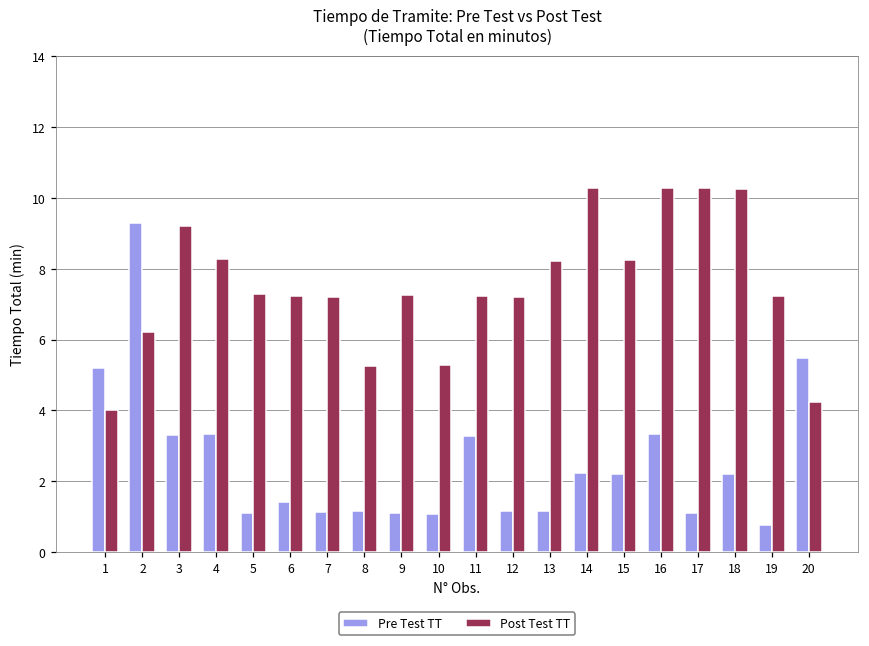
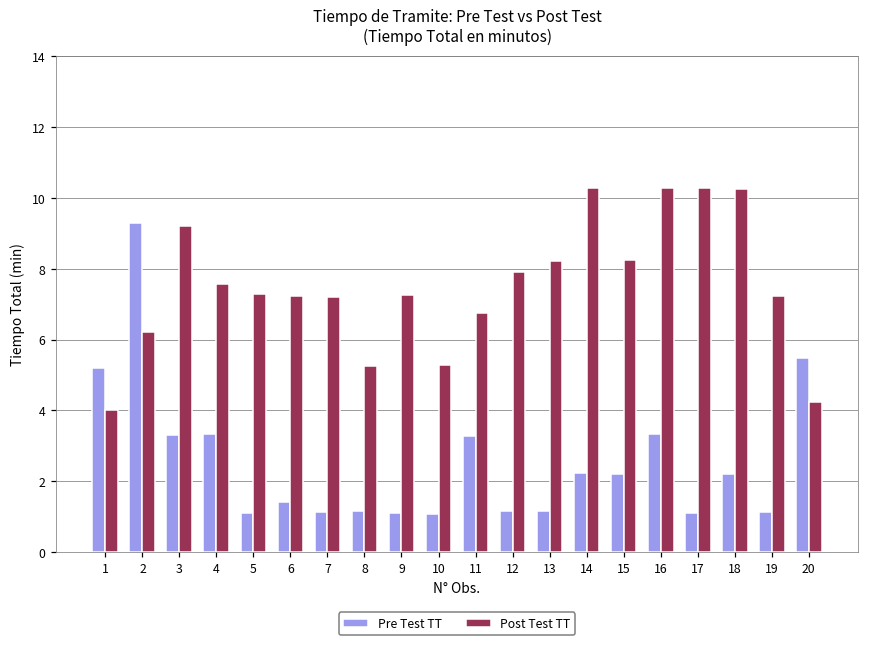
Post Test TT, 4: 8.3 -> 7.6
Post Test TT, 11: 7.2 -> 6.7
Post Test TT, 12: 7.2 -> 7.9
Pre Test TT, 19: 0.8 -> 1.1
